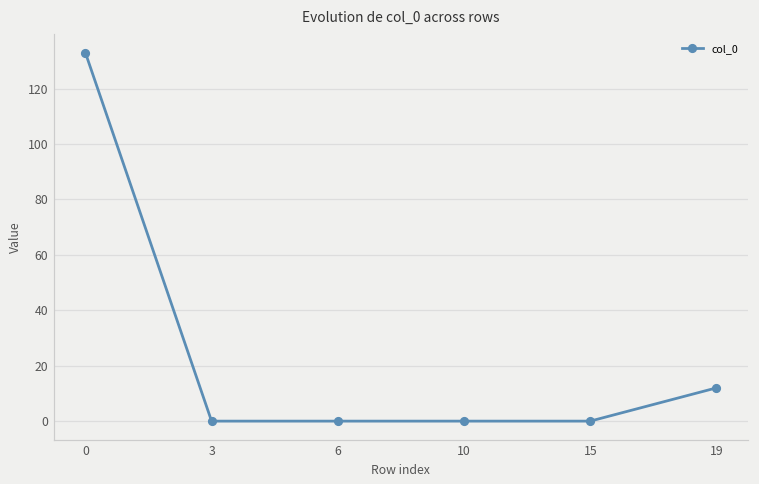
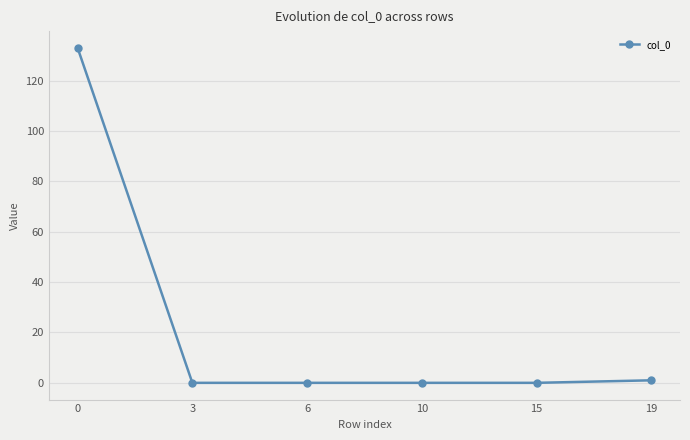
19: 12 -> 1
